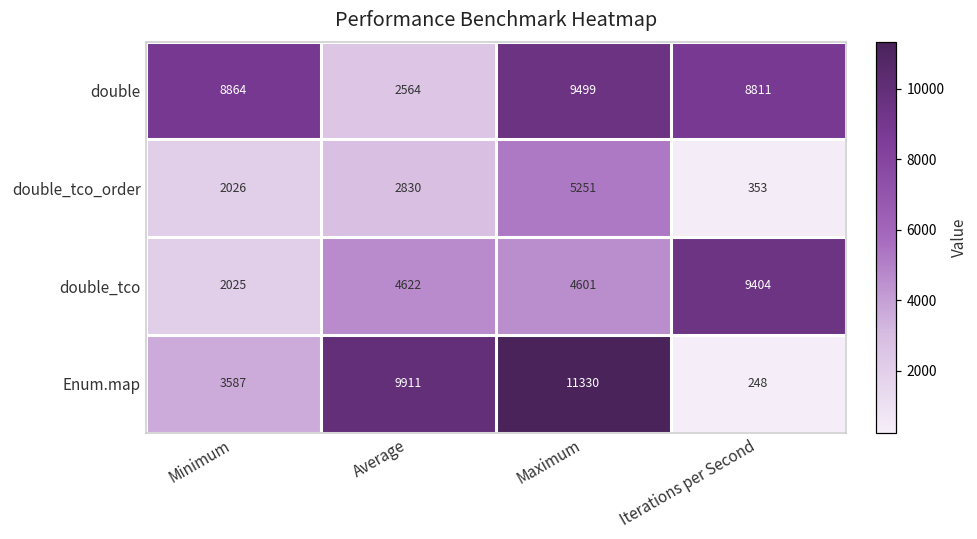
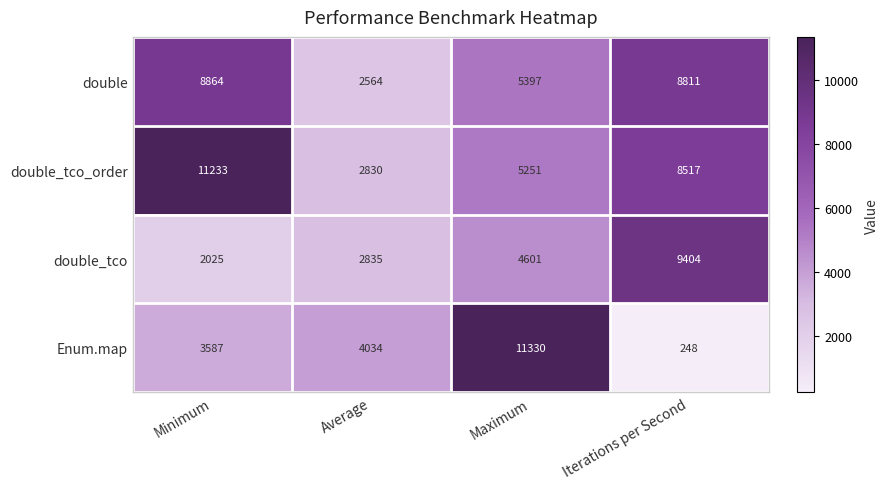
double, Maximum: 9499 -> 5397
double_tco_order, Minimum: 2026 -> 11233
double_tco_order, Iterations per Second: 353 -> 8517
double_tco, Average: 4622 -> 2835
Enum.map, Average: 9911 -> 4034
